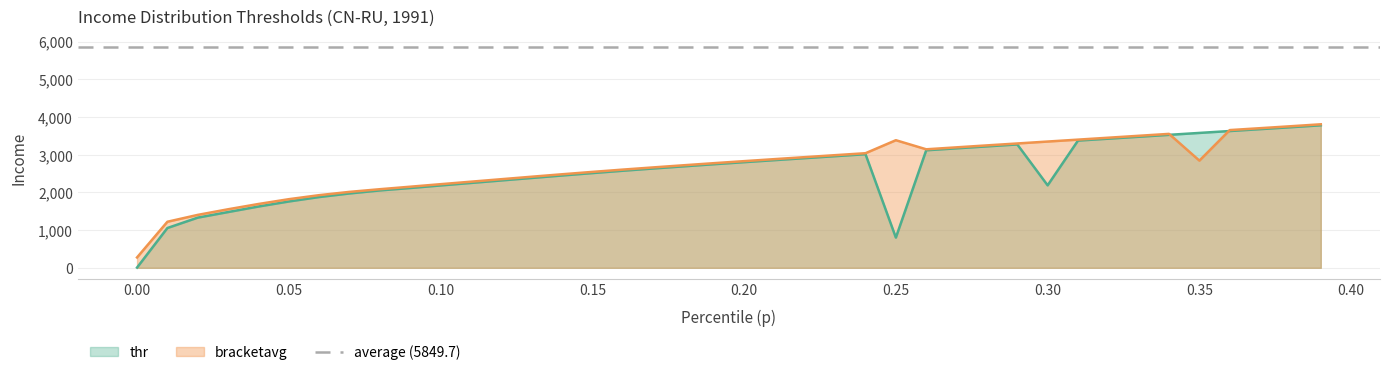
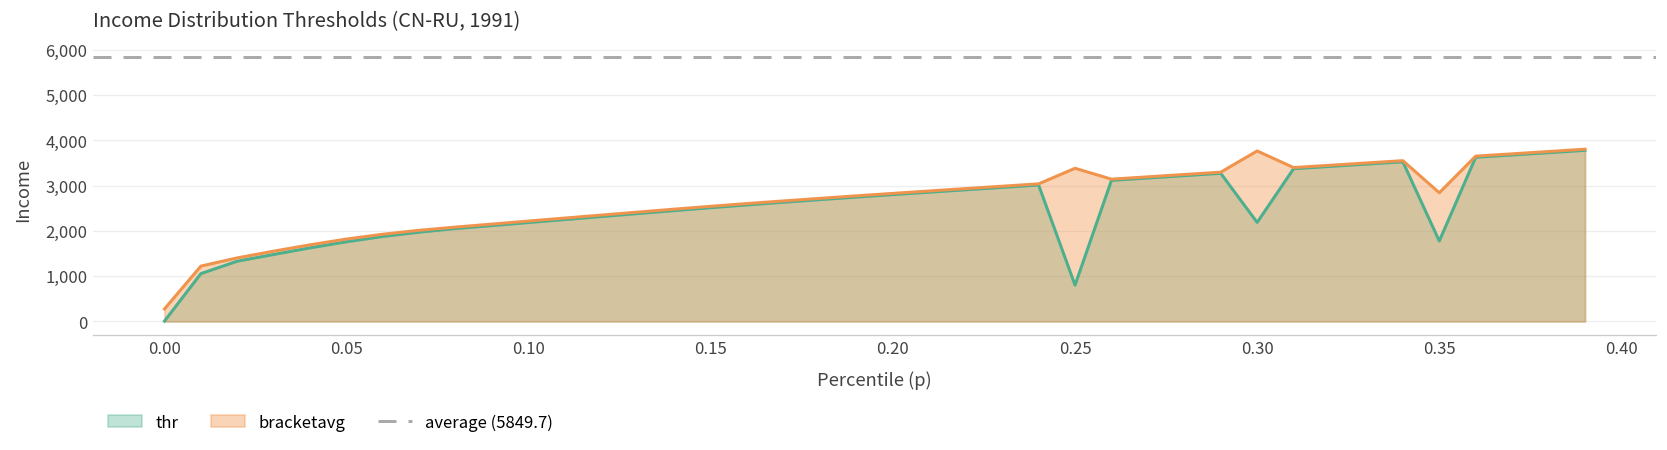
bracketavg, 0.30: 3,300 -> 3,800
thr, 0.35: 3,600 -> 1,800
